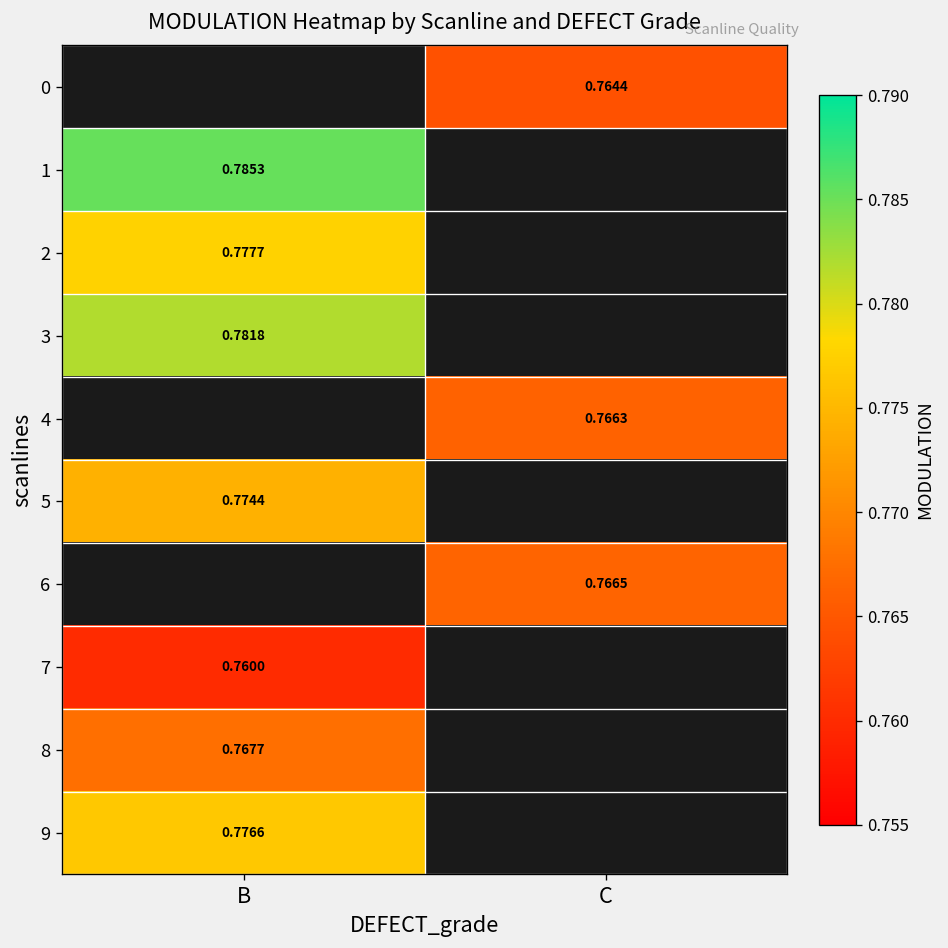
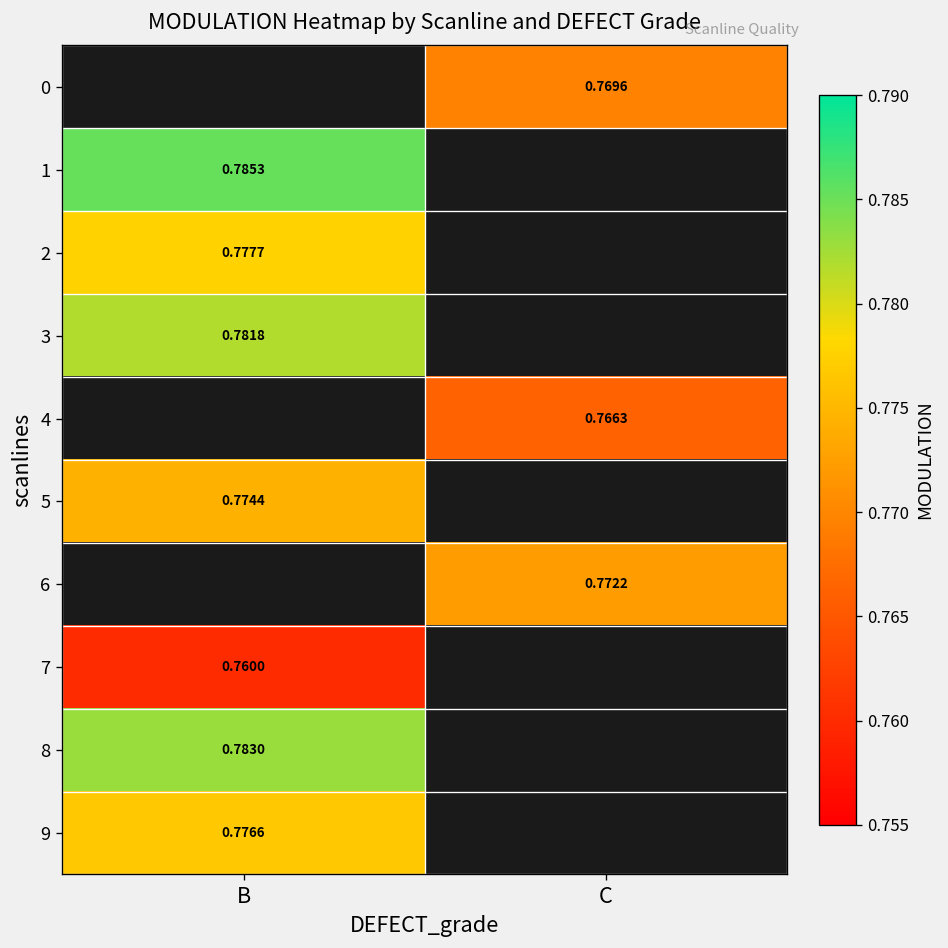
0, C: 0.7644 -> 0.7696
6, C: 0.7665 -> 0.7722
8, B: 0.7677 -> 0.7830
